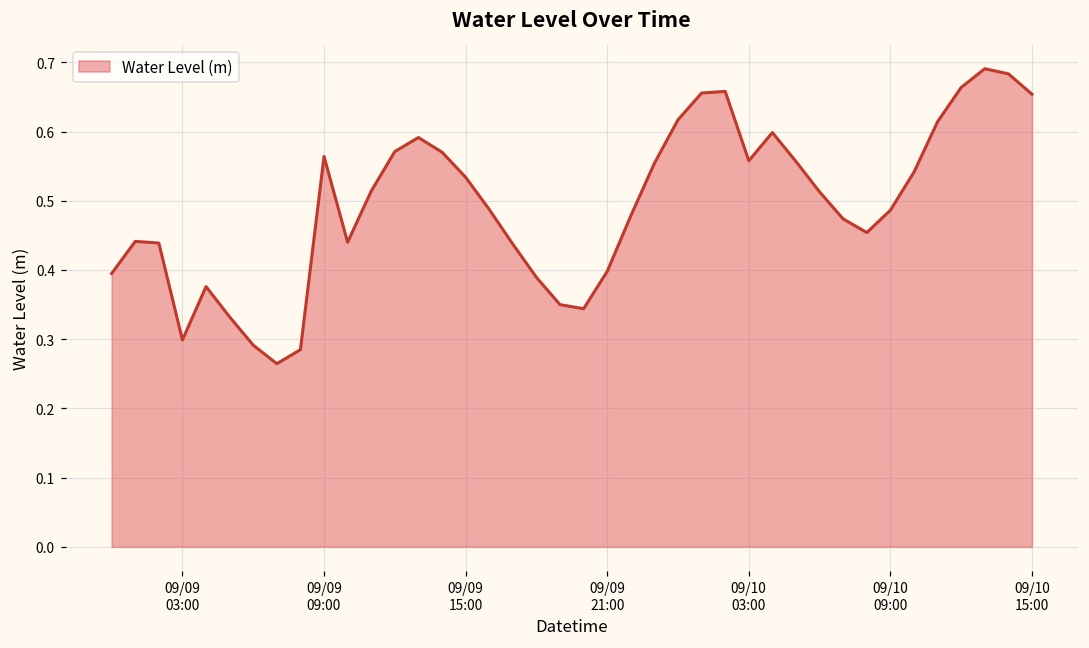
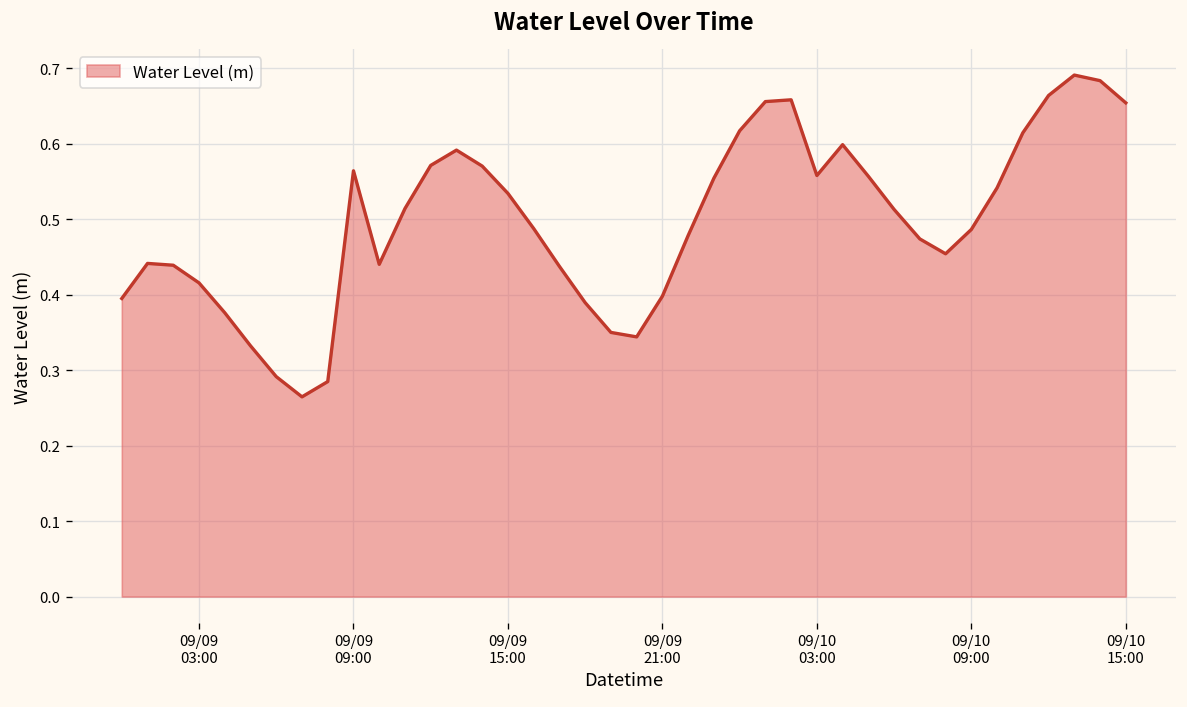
09/09 03:00: 0.30 -> 0.42
